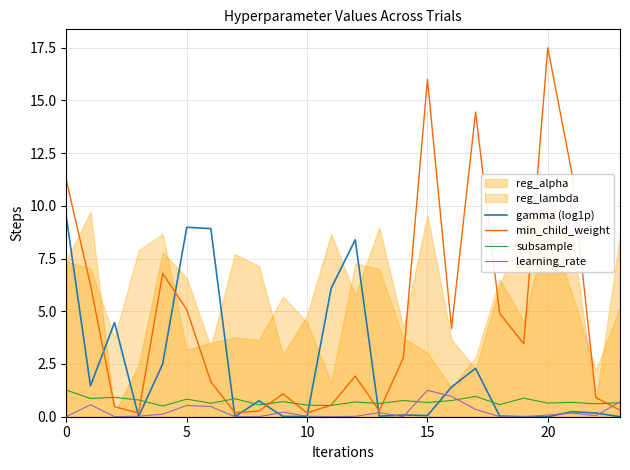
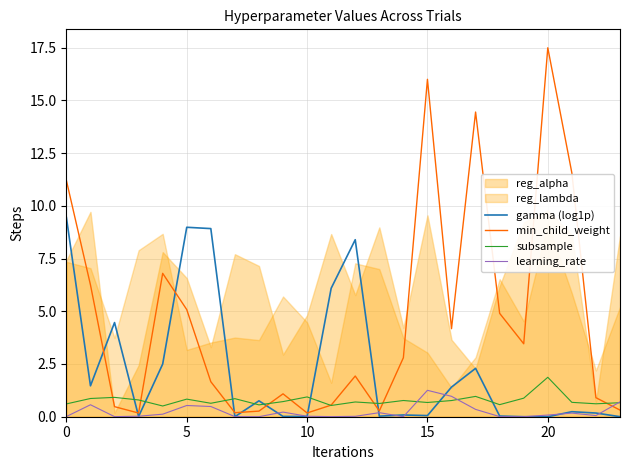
subsample, 0: 1.3 -> 0.6
subsample, 10: 0.5 -> 0.9
subsample, 20: 0.6 -> 1.9
